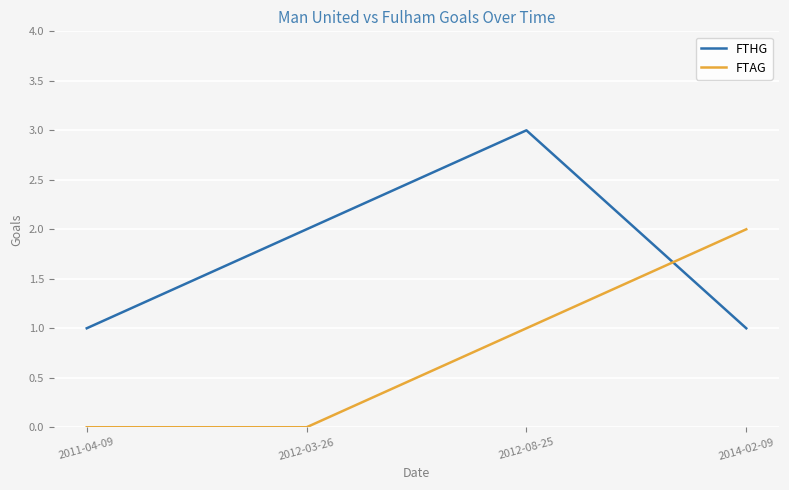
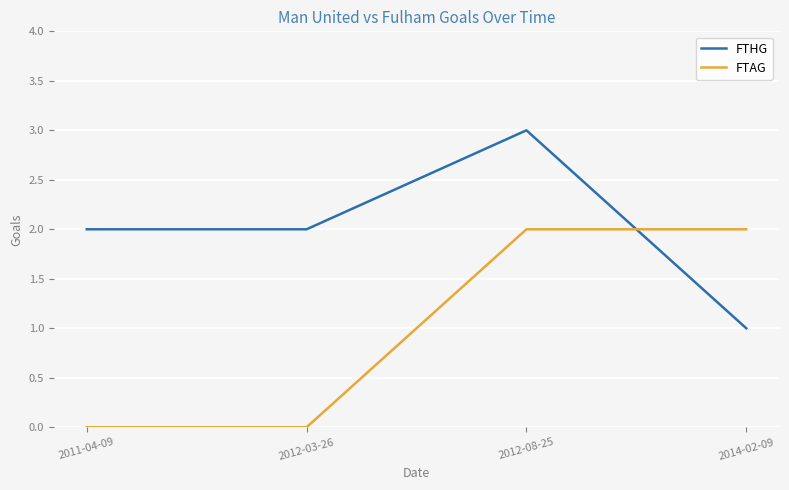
FTHG, 2011-04-09: 1 -> 2
FTAG, 2012-08-25: 1 -> 2
